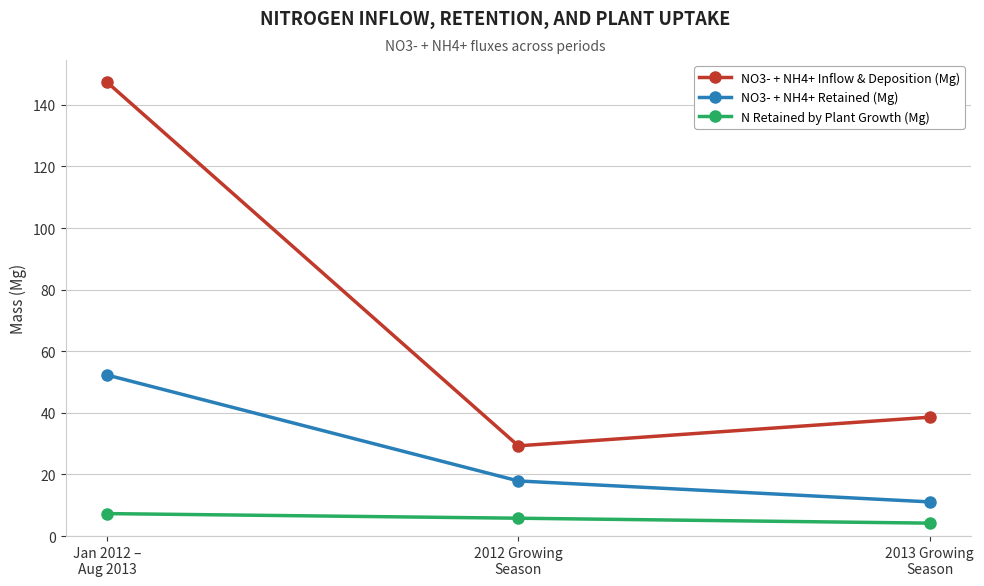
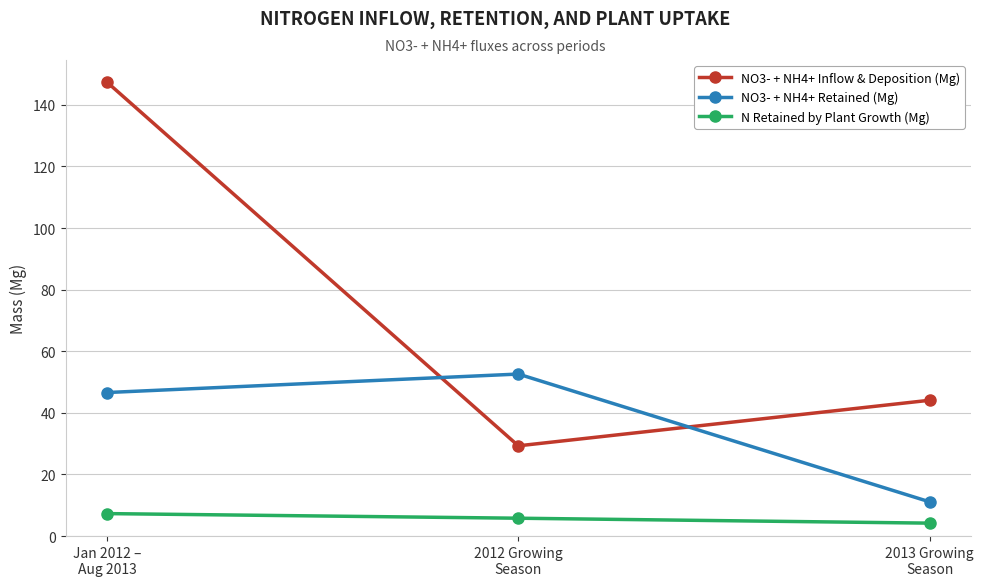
NO3- + NH4+ Retained (Mg), Jan 2012 – Aug 2013: 52 -> 47
NO3- + NH4+ Retained (Mg), 2012 Growing Season: 18 -> 53
NO3- + NH4+ Inflow & Deposition (Mg), 2013 Growing Season: 39 -> 44
